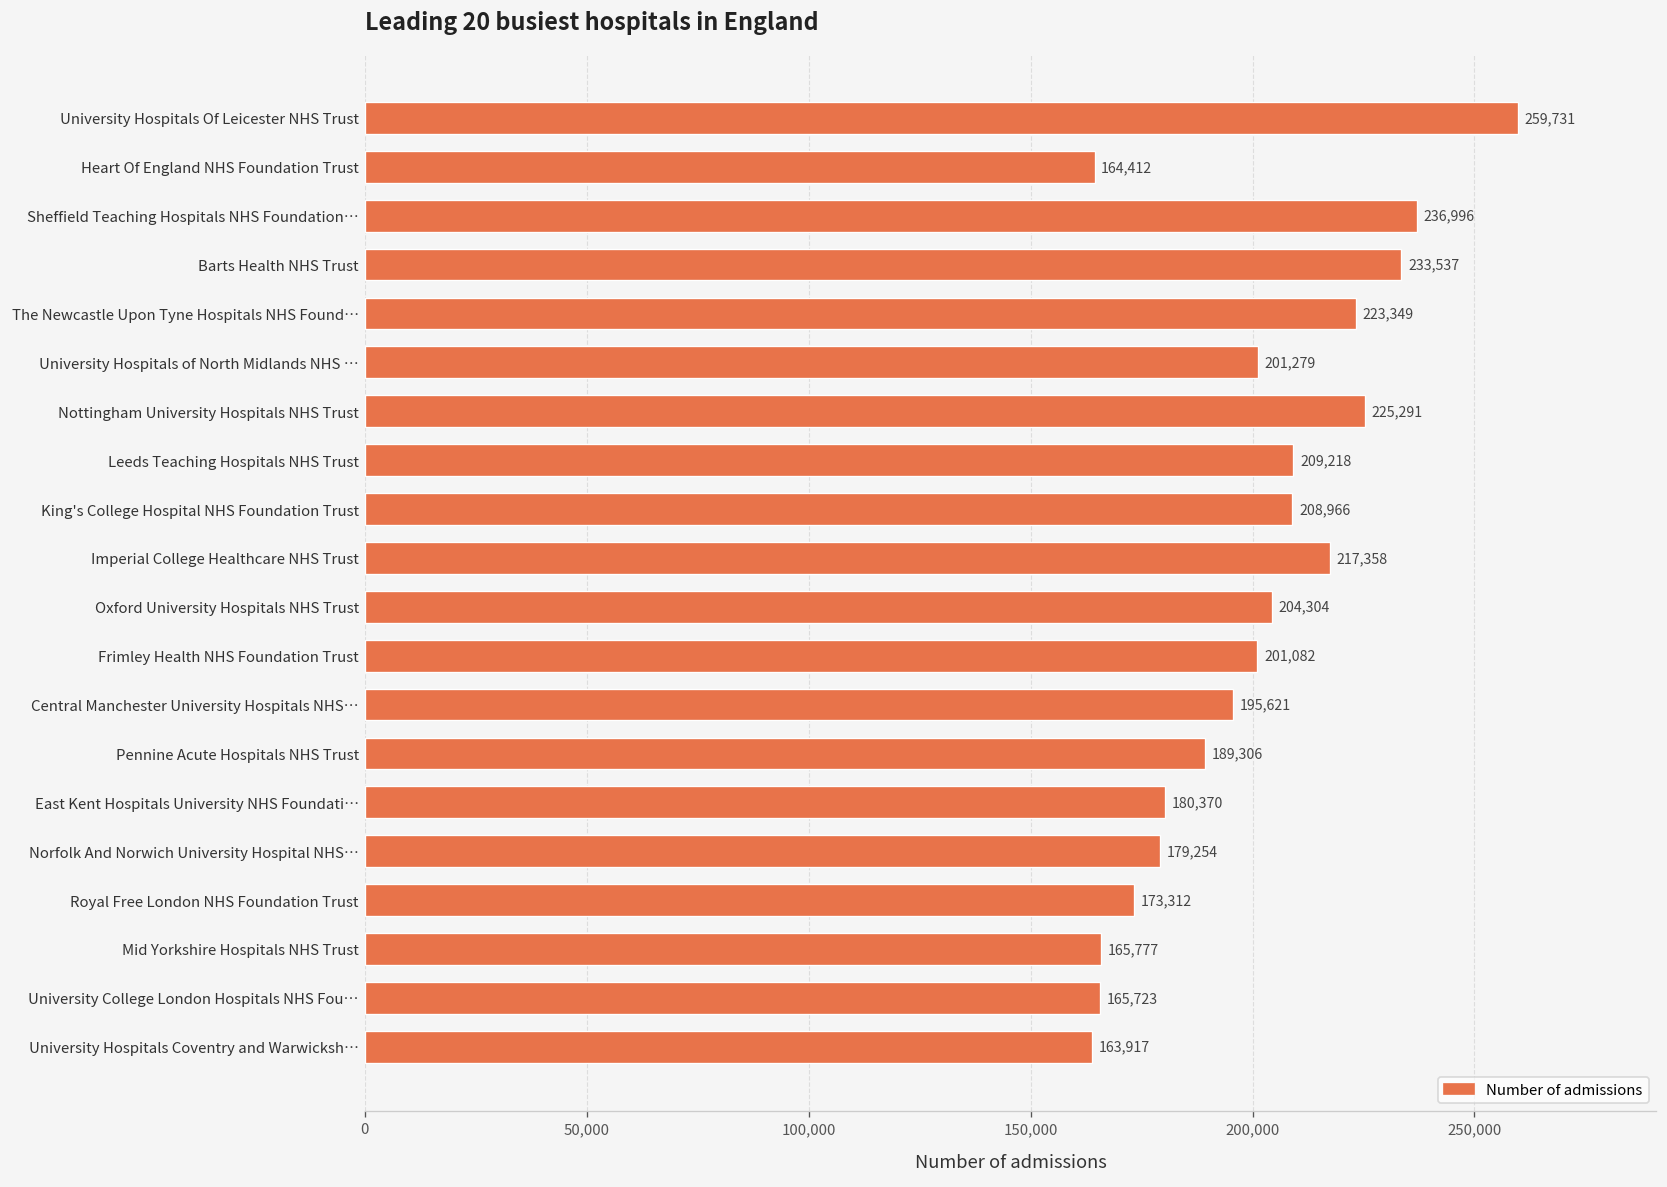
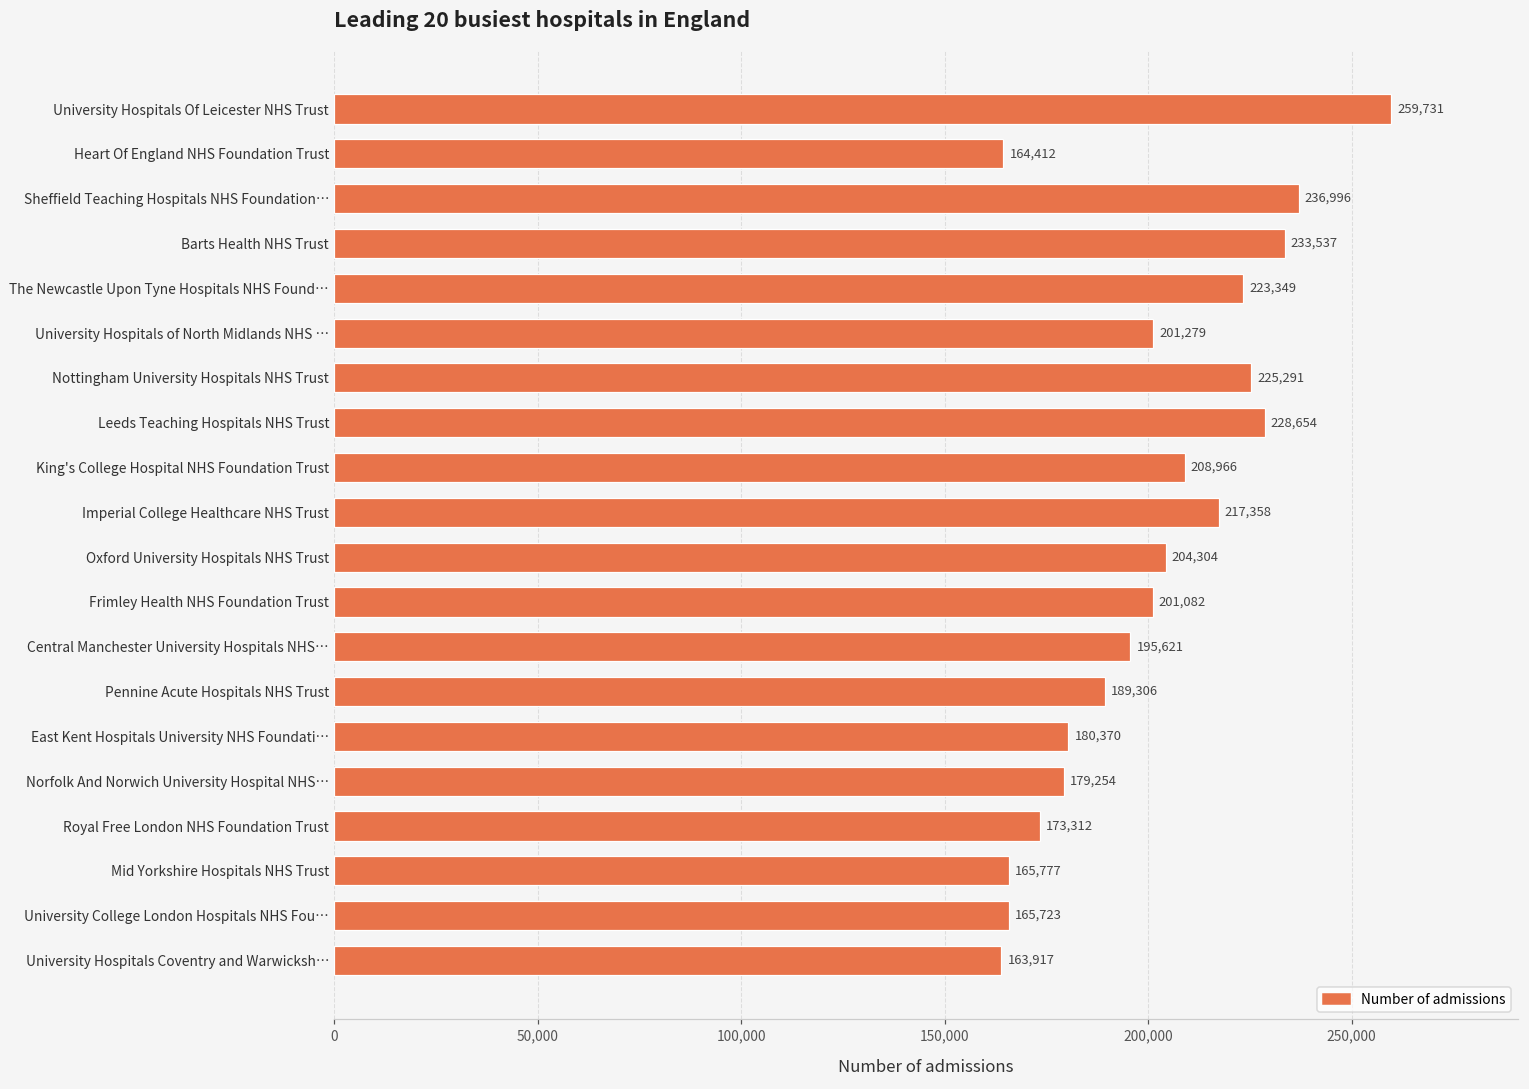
Leeds Teaching Hospitals NHS Trust: 209,218 -> 228,654
